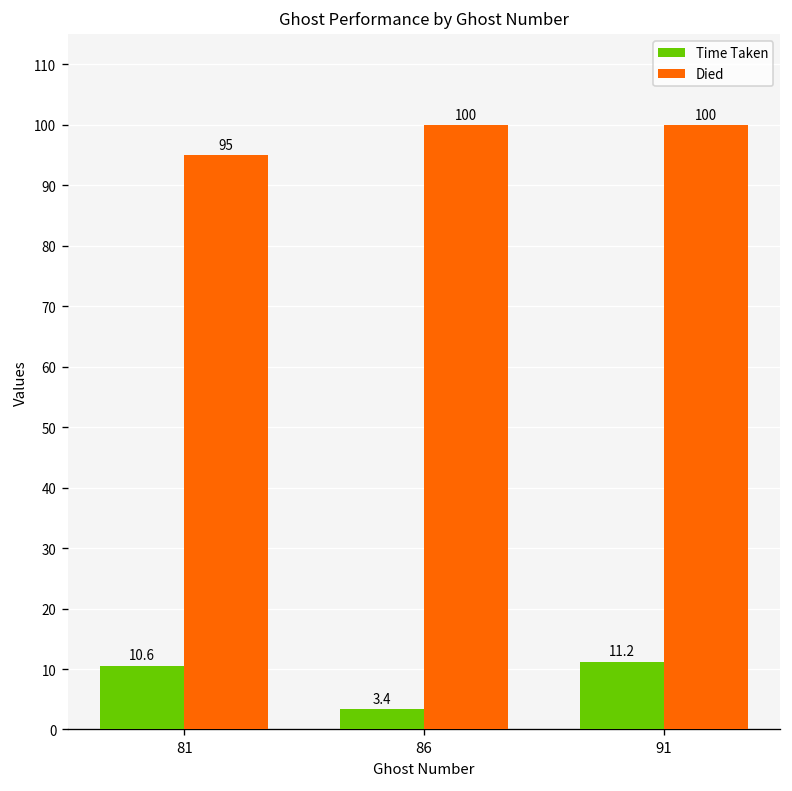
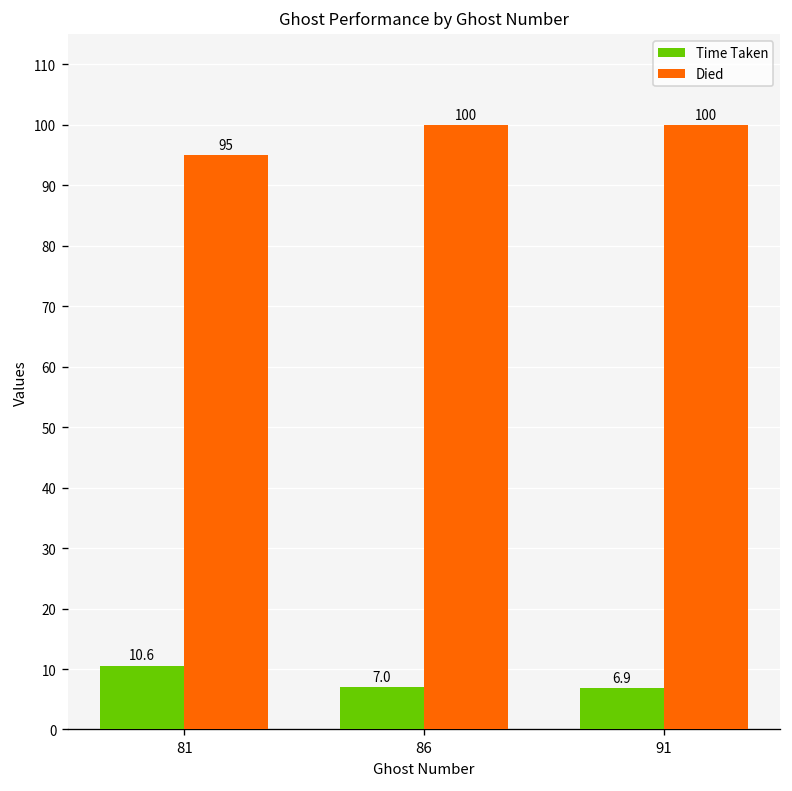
Time Taken, 86: 3.4 -> 7.0
Time Taken, 91: 11.2 -> 6.9
